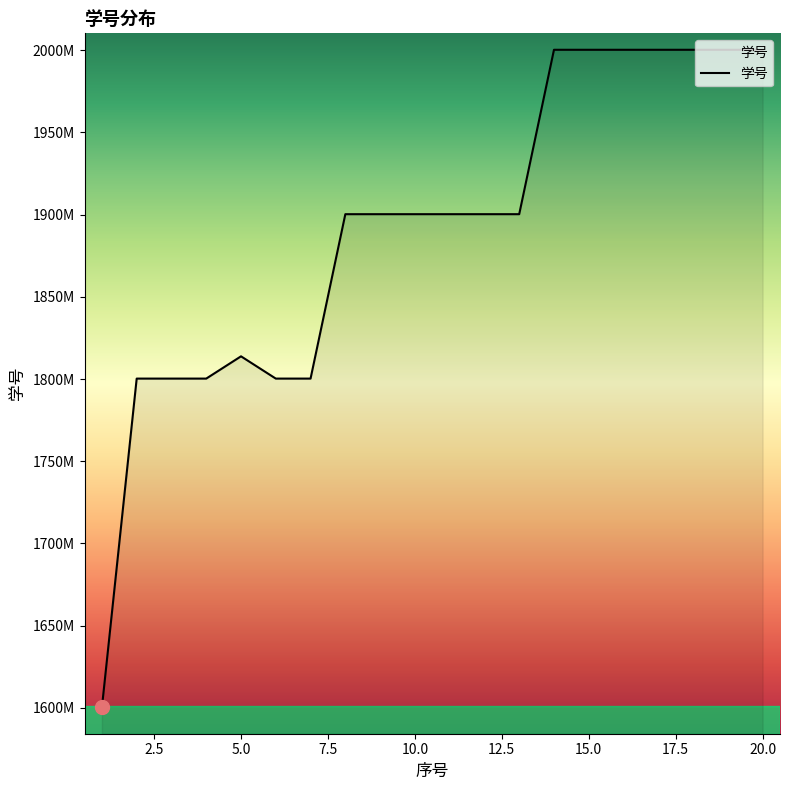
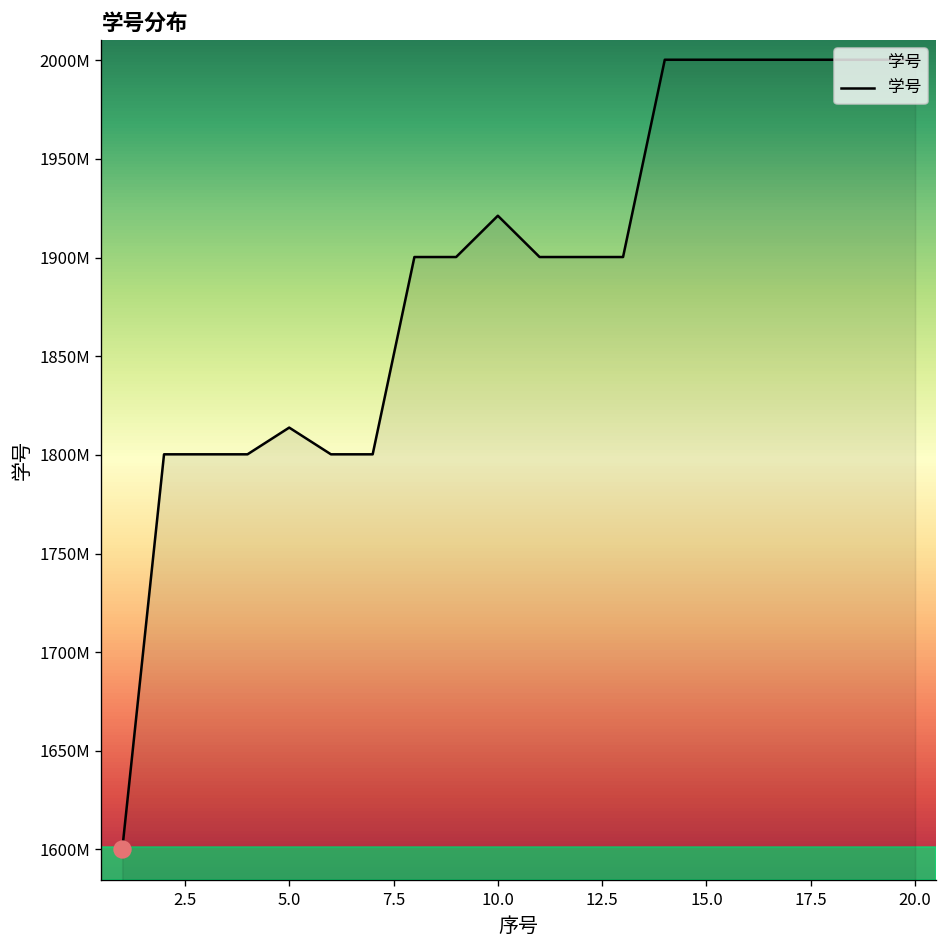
学号, 10.0: 1900000000 -> 1921000000
